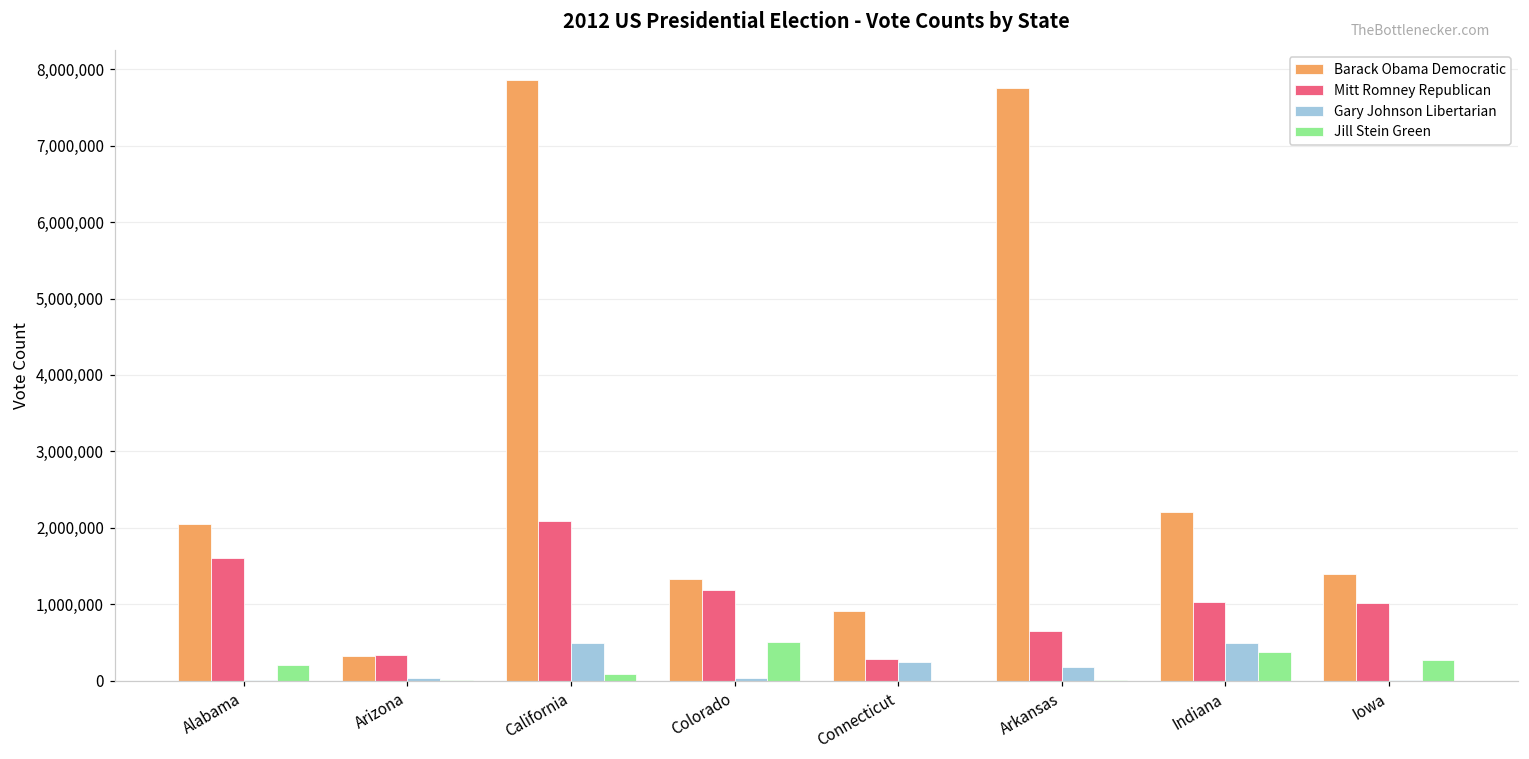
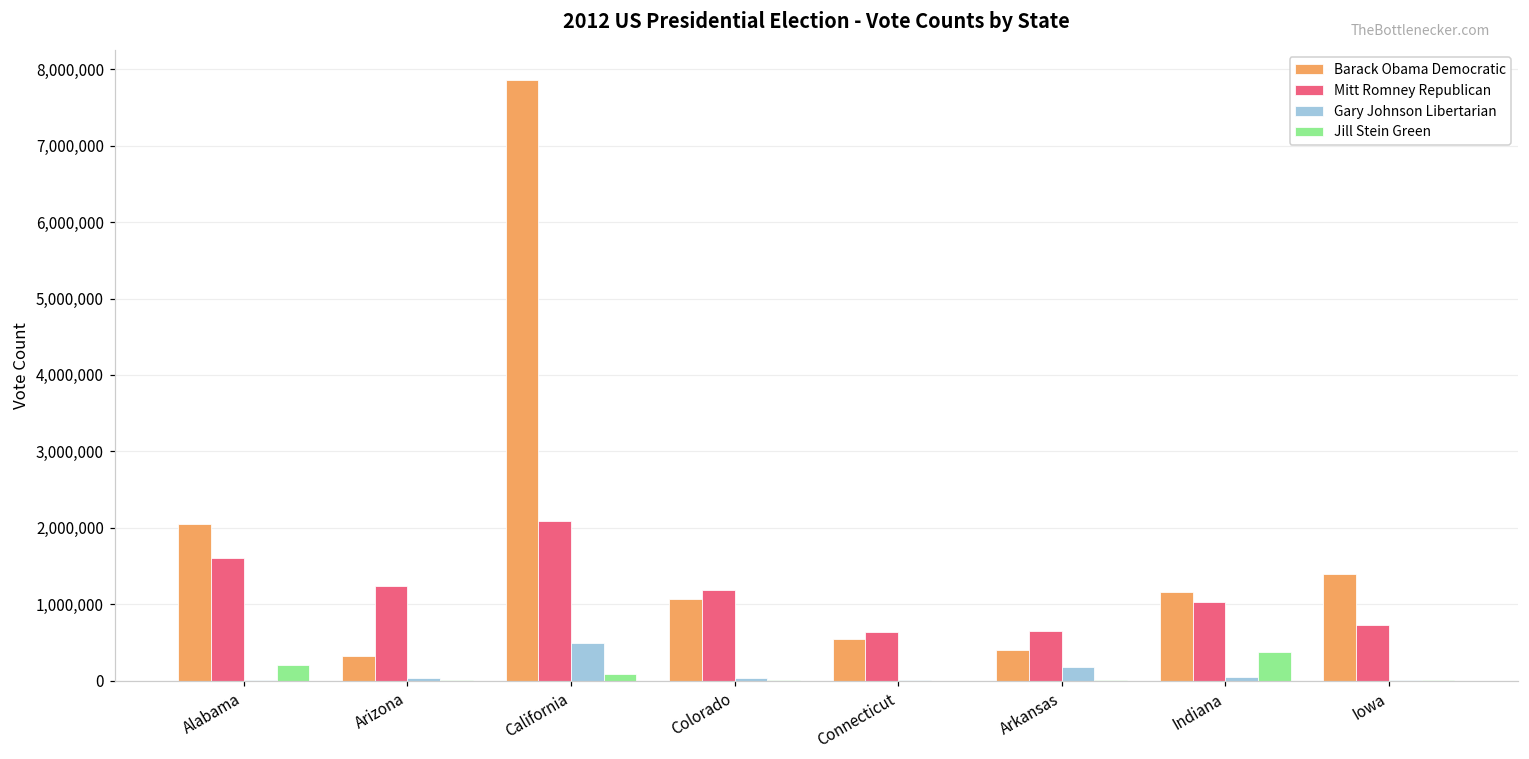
Mitt Romney Republican, Arizona: 300,000 -> 1,200,000
Barack Obama Democratic, Colorado: 1,300,000 -> 1,100,000
Jill Stein Green, Colorado: 500,000 -> 0
Barack Obama Democratic, Connecticut: 900,000 -> 500,000
Mitt Romney Republican, Connecticut: 300,000 -> 600,000
Gary Johnson Libertarian, Connecticut: 200,000 -> 0
Barack Obama Democratic, Arkansas: 7,800,000 -> 400,000
Barack Obama Democratic, Indiana: 2,200,000 -> 1,200,000
Gary Johnson Libertarian, Indiana: 500,000 -> 100,000
Mitt Romney Republican, Iowa: 1,000,000 -> 700,000
Jill Stein Green, Iowa: 300,000 -> 0
